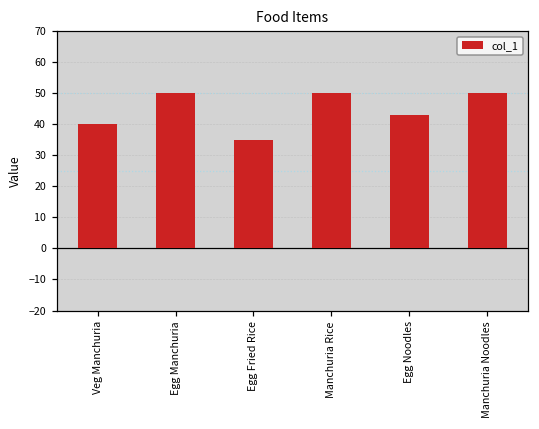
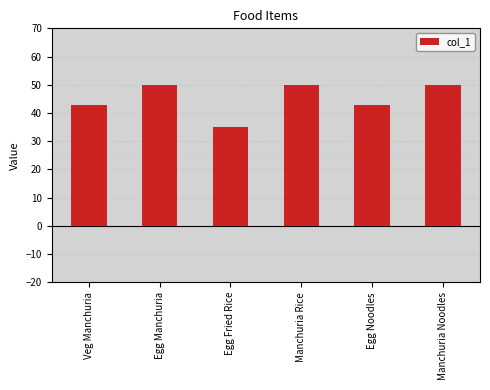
Veg Manchuria: 40 -> 43
